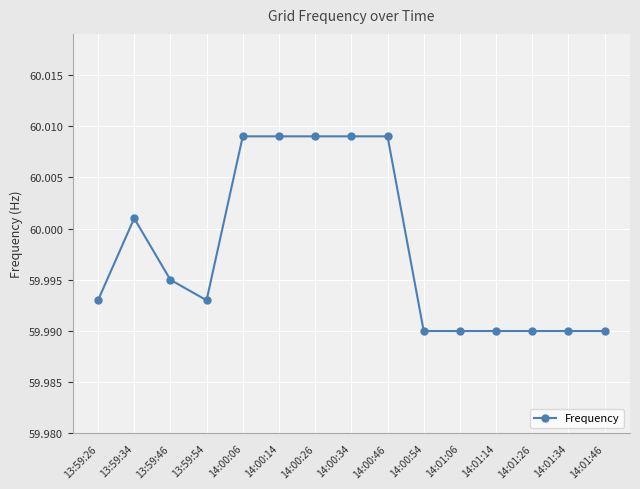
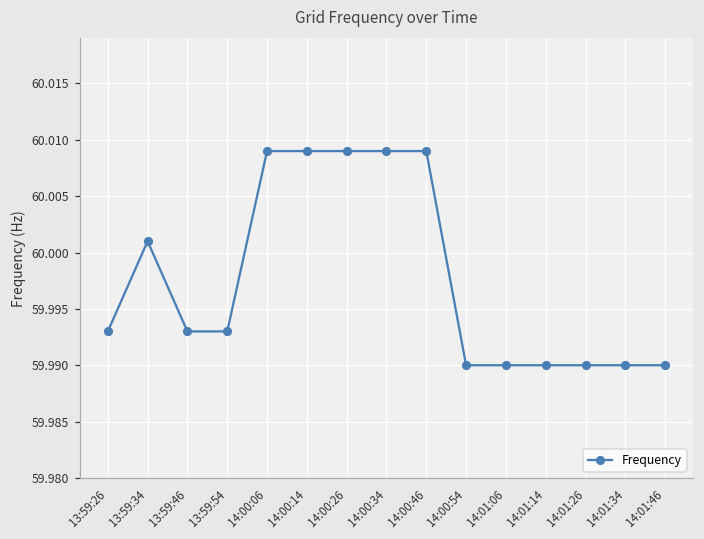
13:59:46: 59.995 -> 59.993
